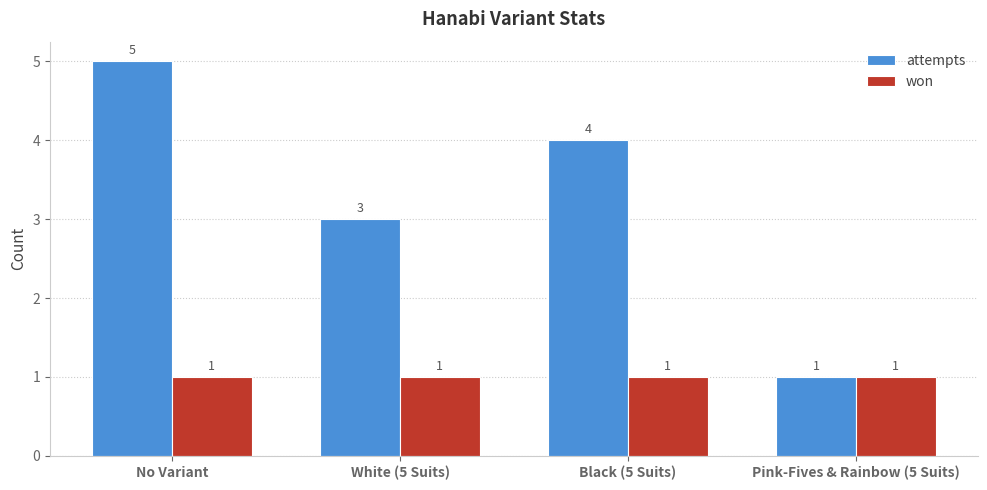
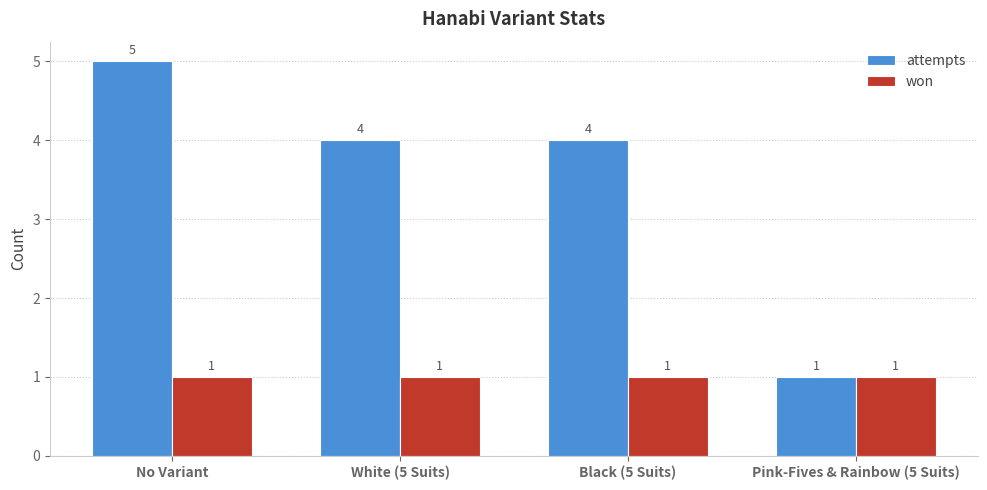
attempts, White (5 Suits): 3 -> 4
